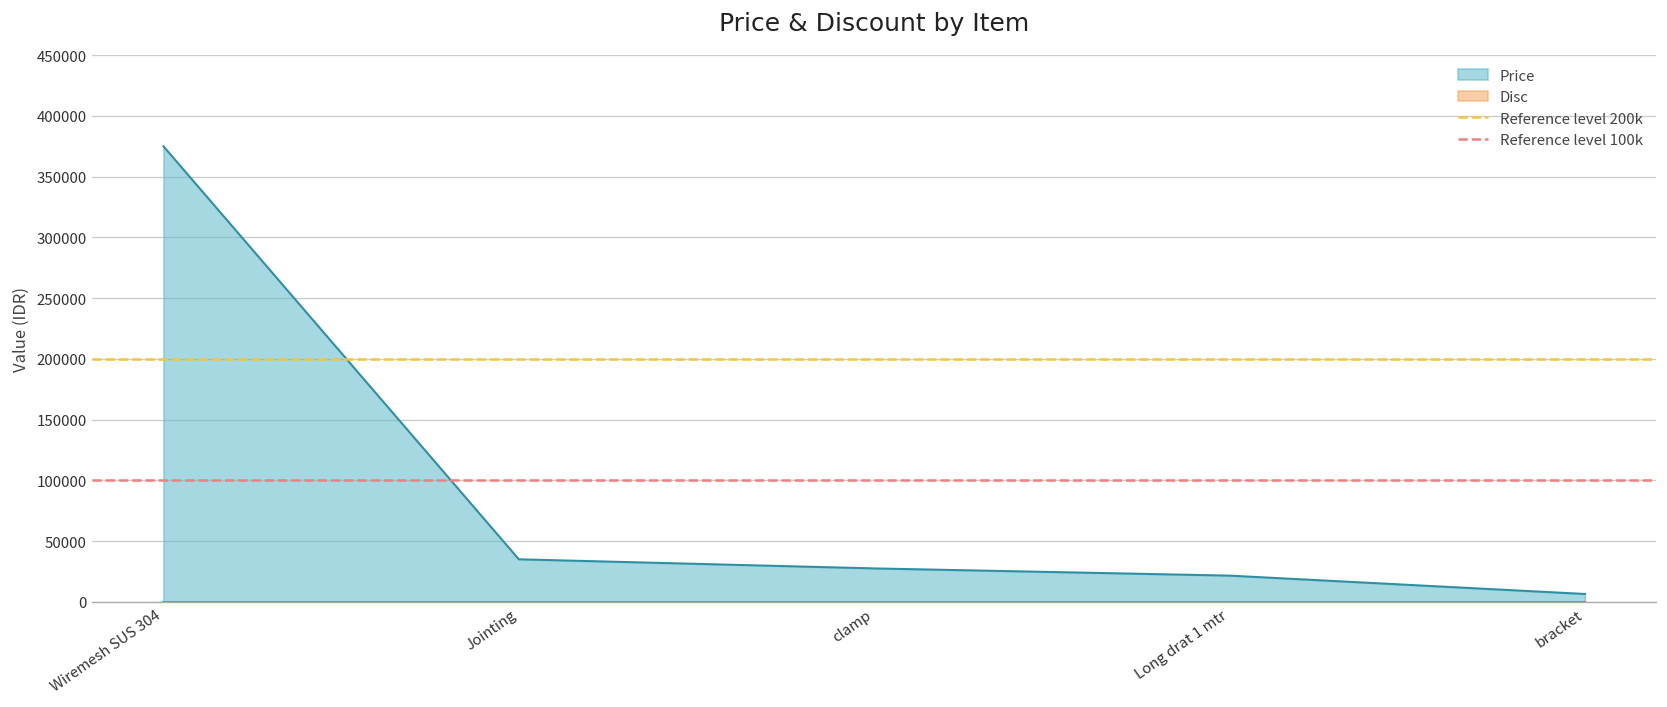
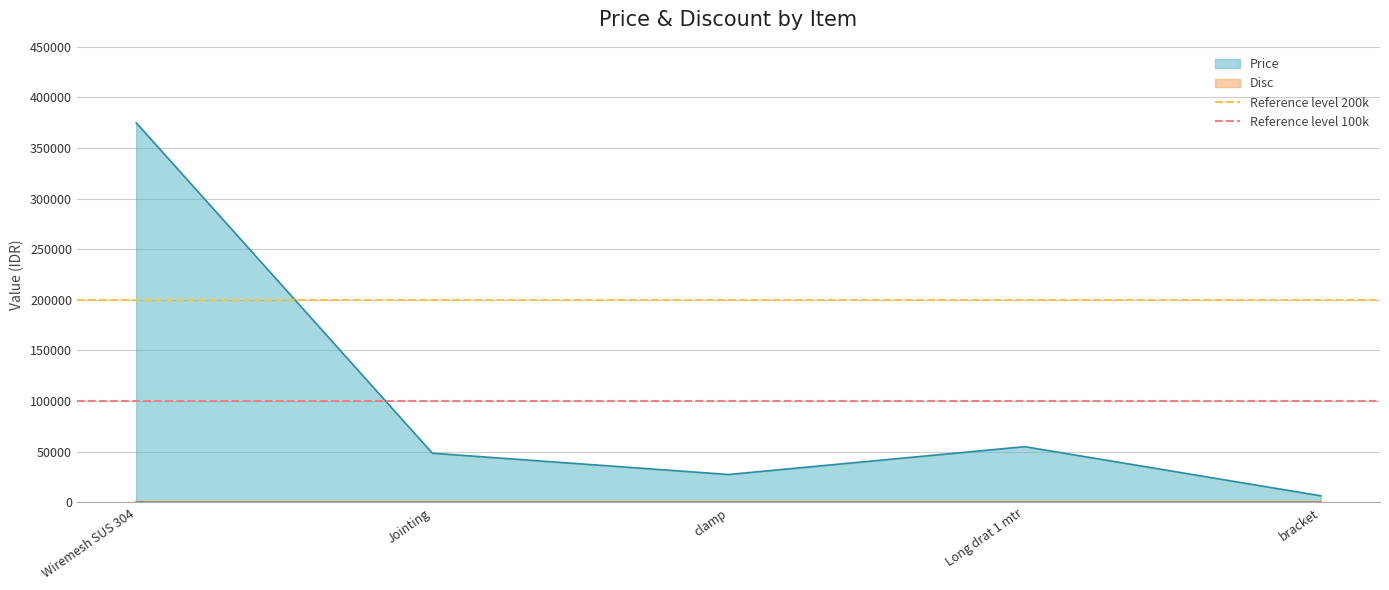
Price, Jointing: 35000 -> 49000
Price, Long drat 1 mtr: 22000 -> 55000
